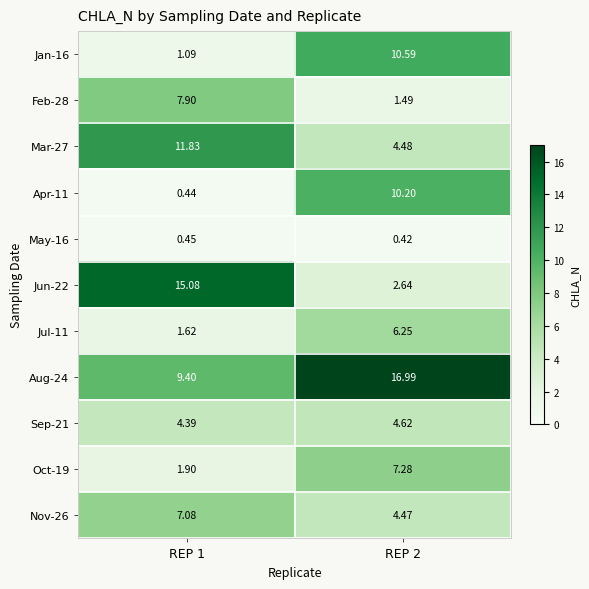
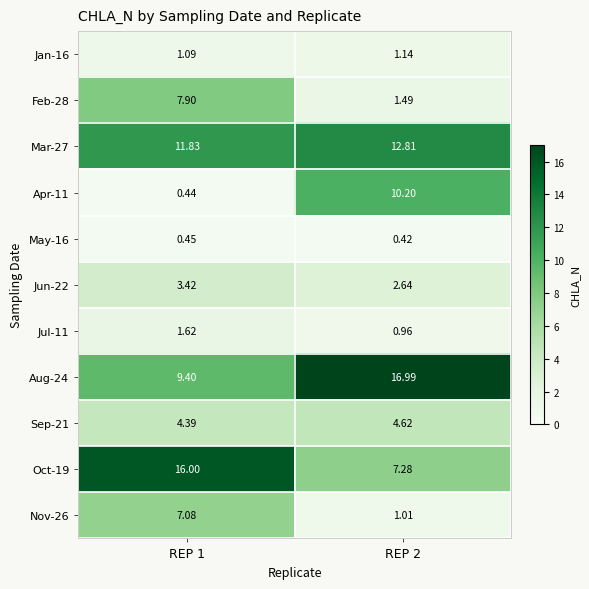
Jan-16, REP 2: 10.59 -> 1.14
Mar-27, REP 2: 4.48 -> 12.81
Jun-22, REP 1: 15.08 -> 3.42
Jul-11, REP 2: 6.25 -> 0.96
Oct-19, REP 1: 1.90 -> 16.00
Nov-26, REP 2: 4.47 -> 1.01
